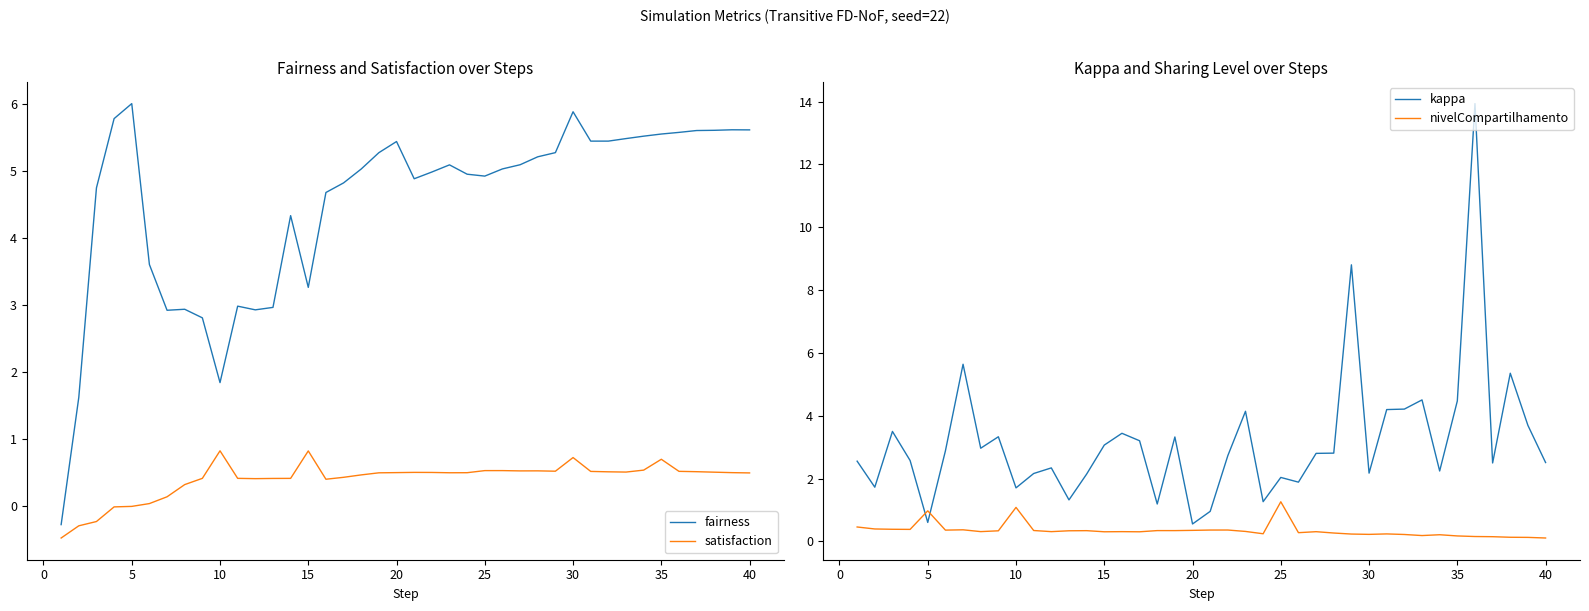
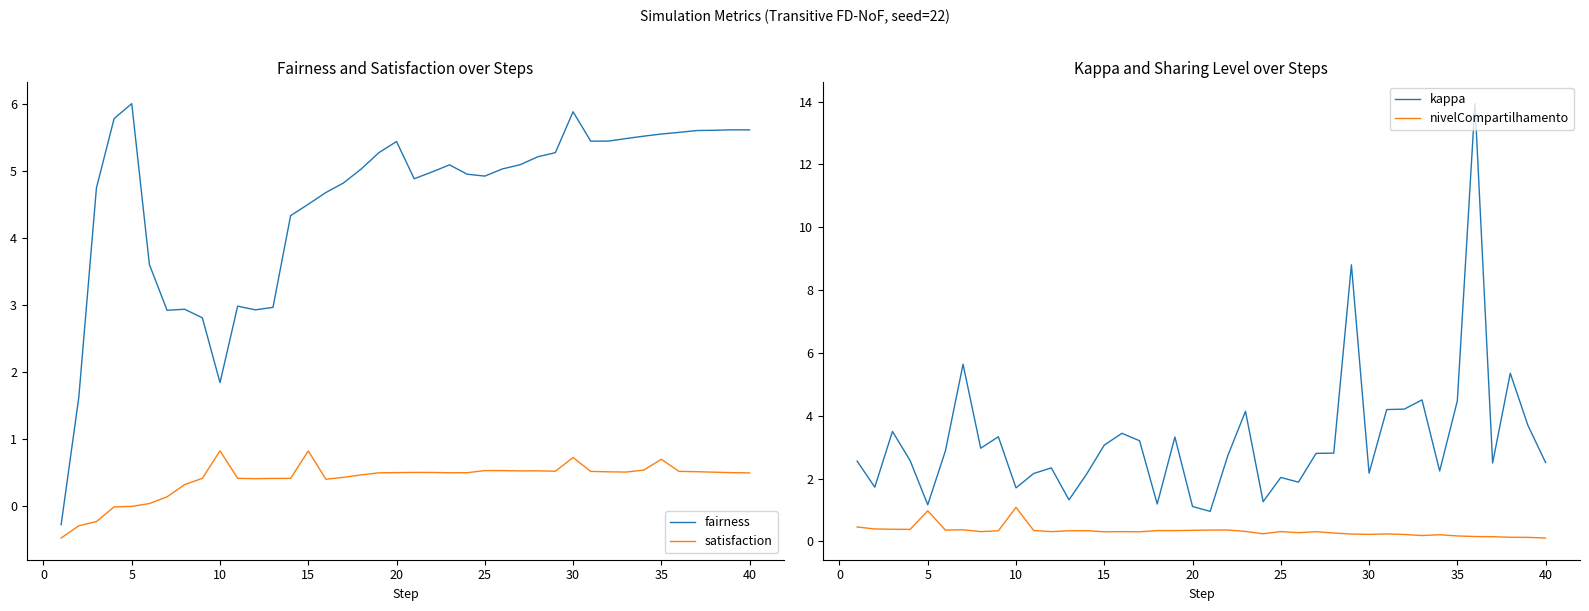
Fairness and Satisfaction over Steps, fairness, 15: 3.3 -> 4.5
Kappa and Sharing Level over Steps, kappa, 5: 0.6 -> 1.2
Kappa and Sharing Level over Steps, kappa, 20: 0.6 -> 1.1
Kappa and Sharing Level over Steps, nivelCompartilhamento, 25: 1.3 -> 0.3
